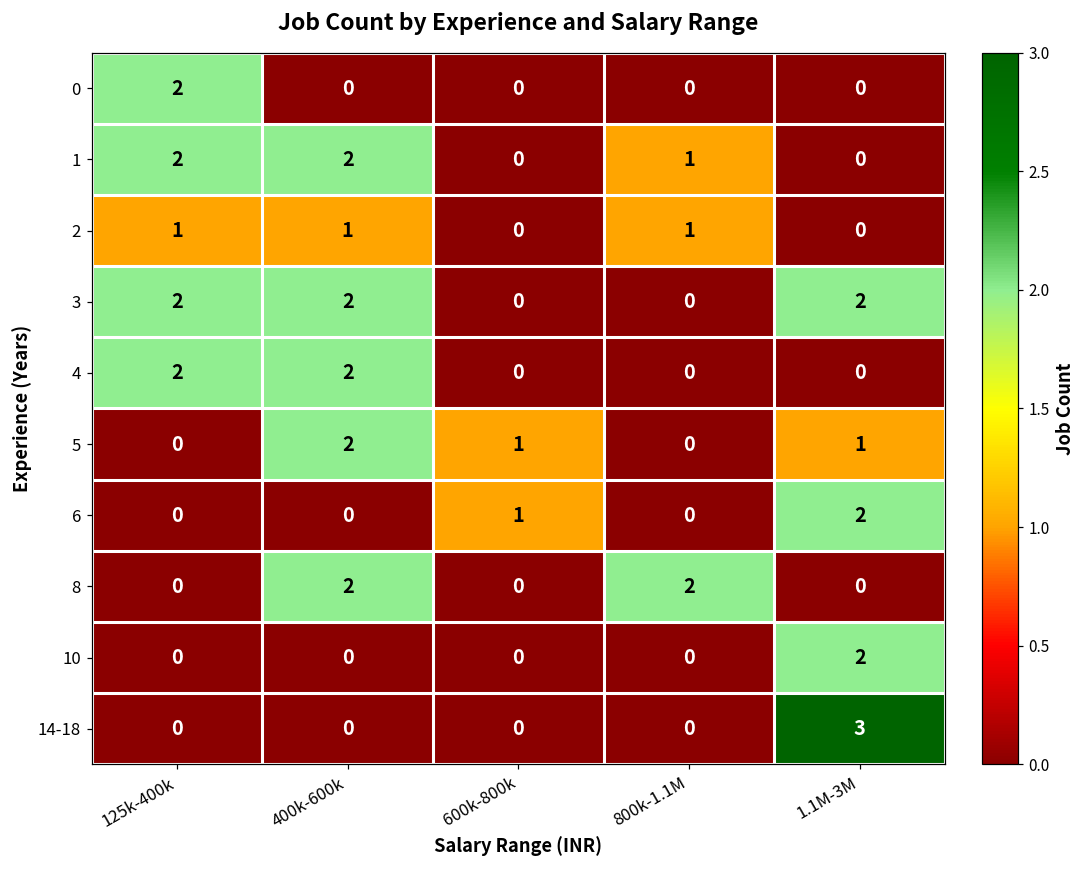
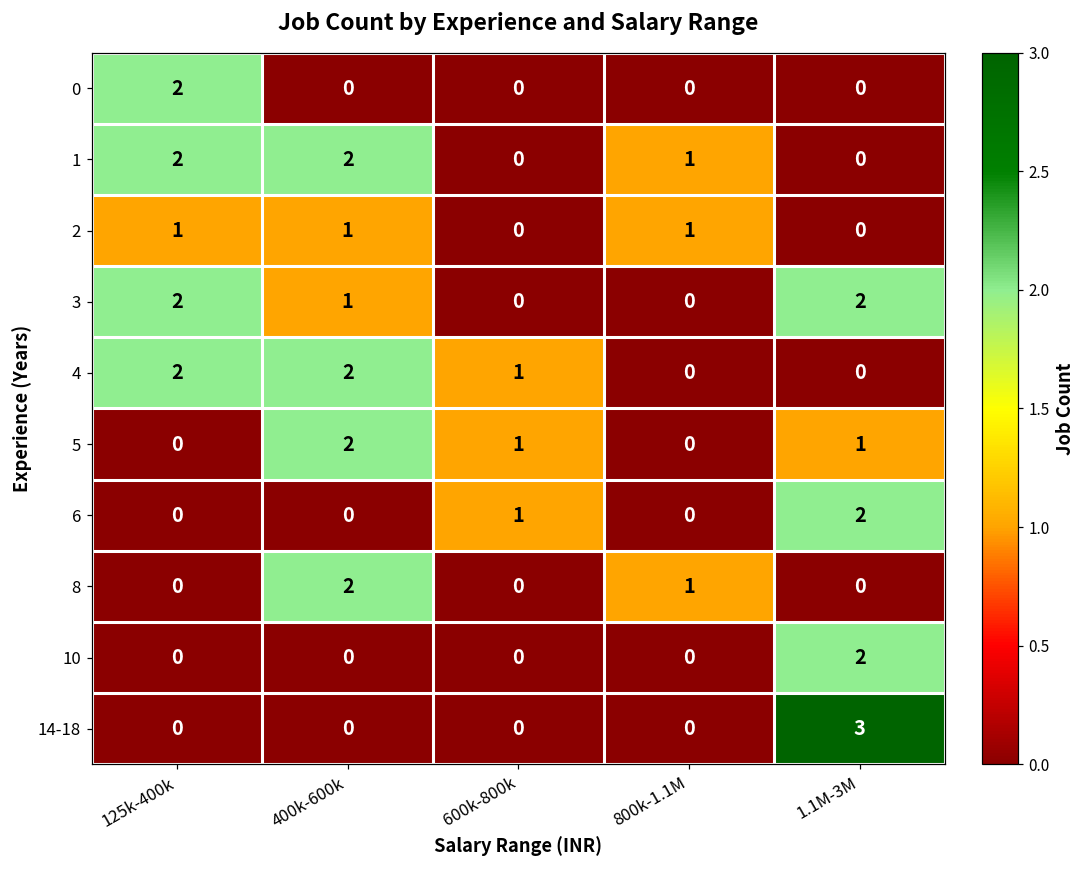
3, 400k-600k: 2 -> 1
4, 600k-800k: 0 -> 1
8, 800k-1.1M: 2 -> 1
